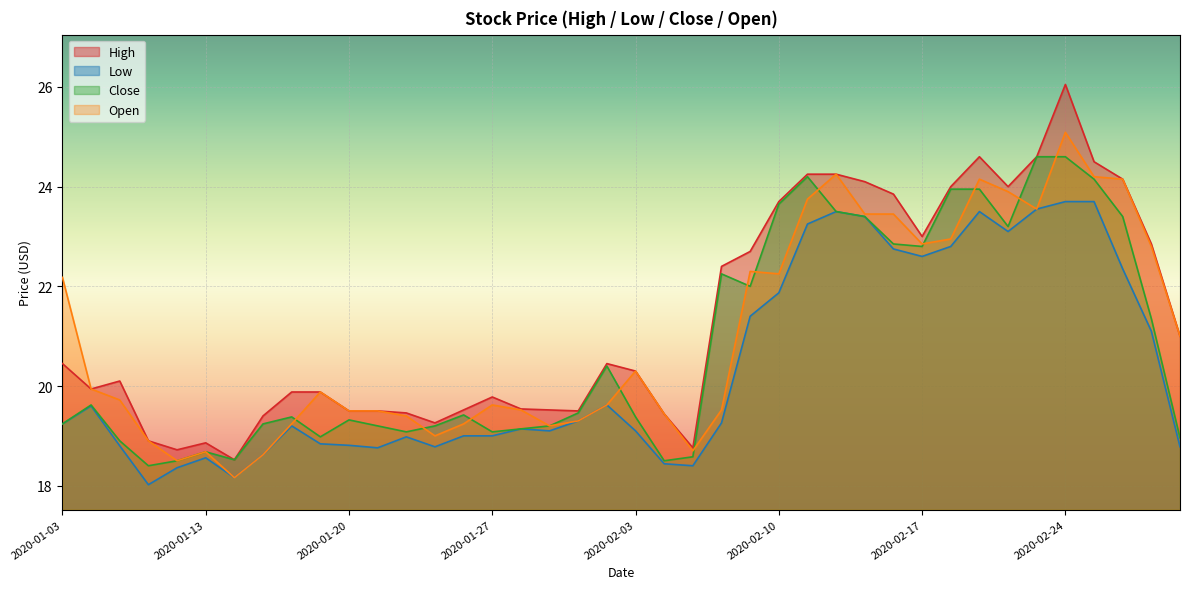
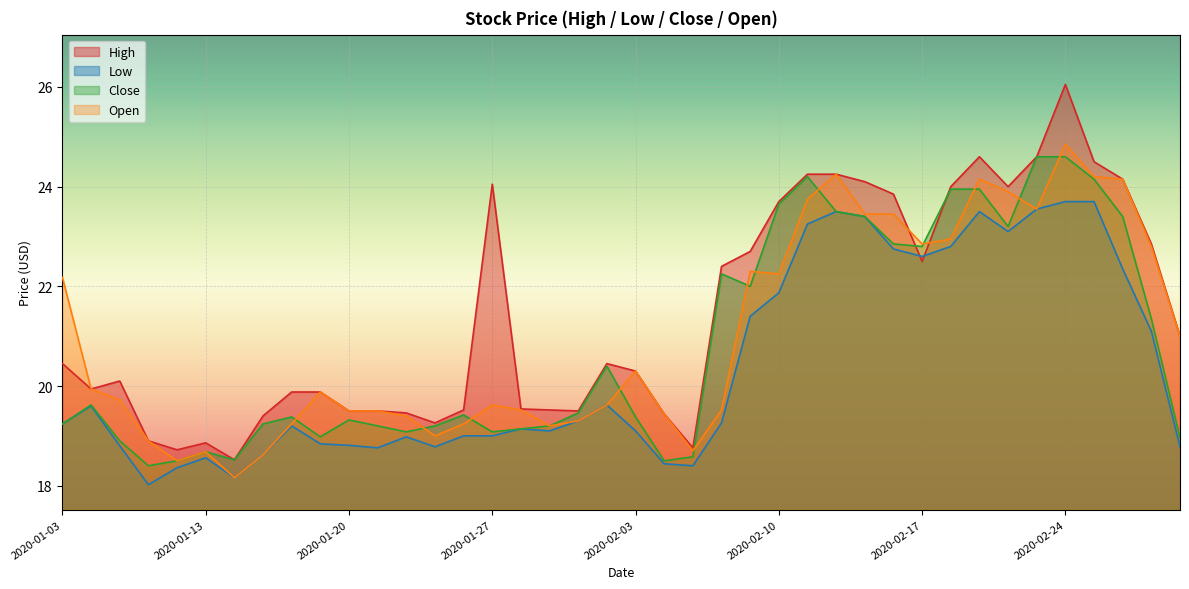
High, 2020-01-27: 19.8 -> 24.1
High, 2020-02-17: 23.0 -> 22.5
Open, 2020-02-24: 25.1 -> 24.9
